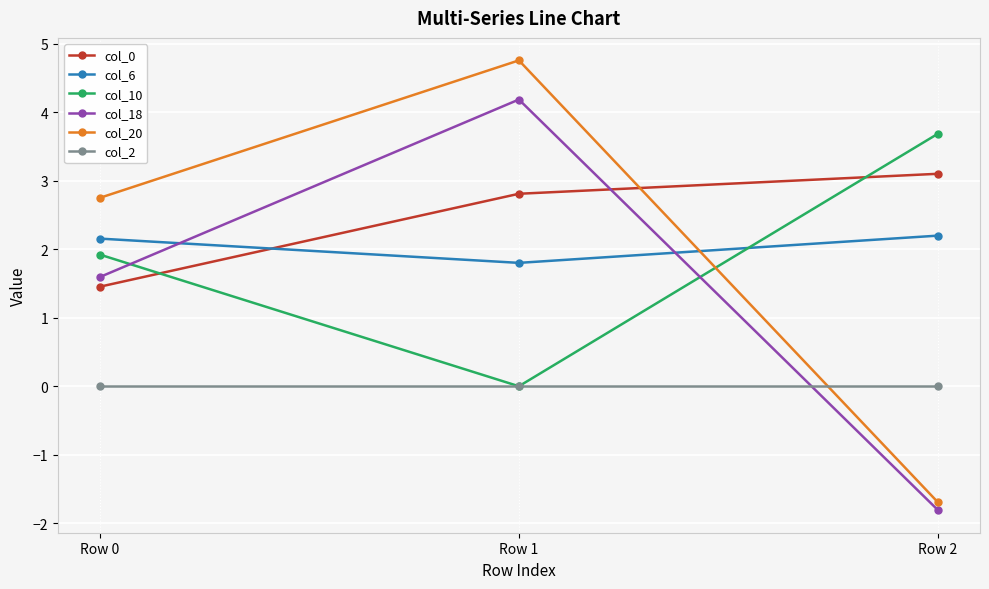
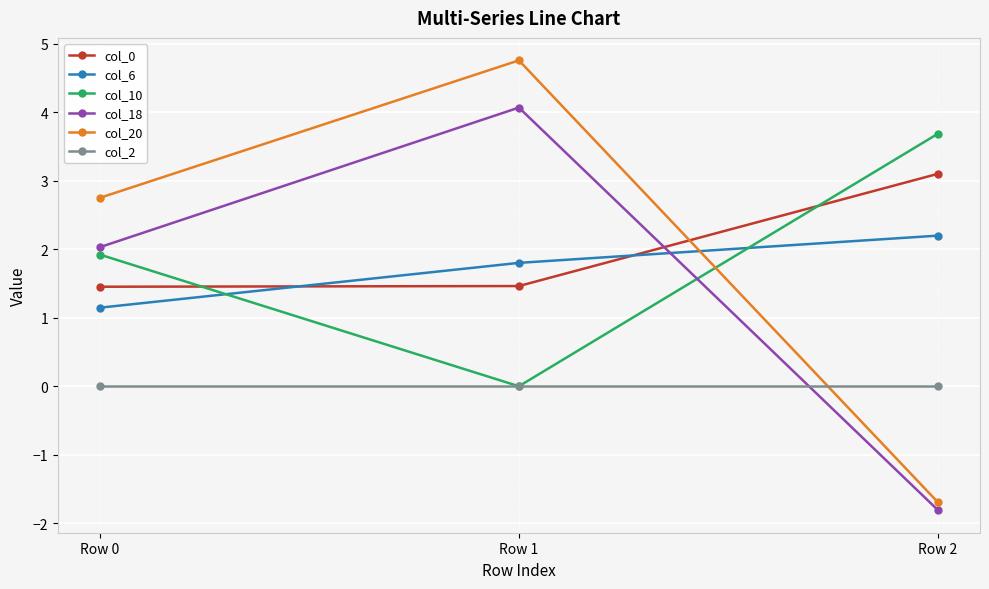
col_6, Row 0: 2.2 -> 1.1
col_18, Row 0: 1.6 -> 2.0
col_0, Row 1: 2.8 -> 1.5
col_18, Row 1: 4.2 -> 4.1
